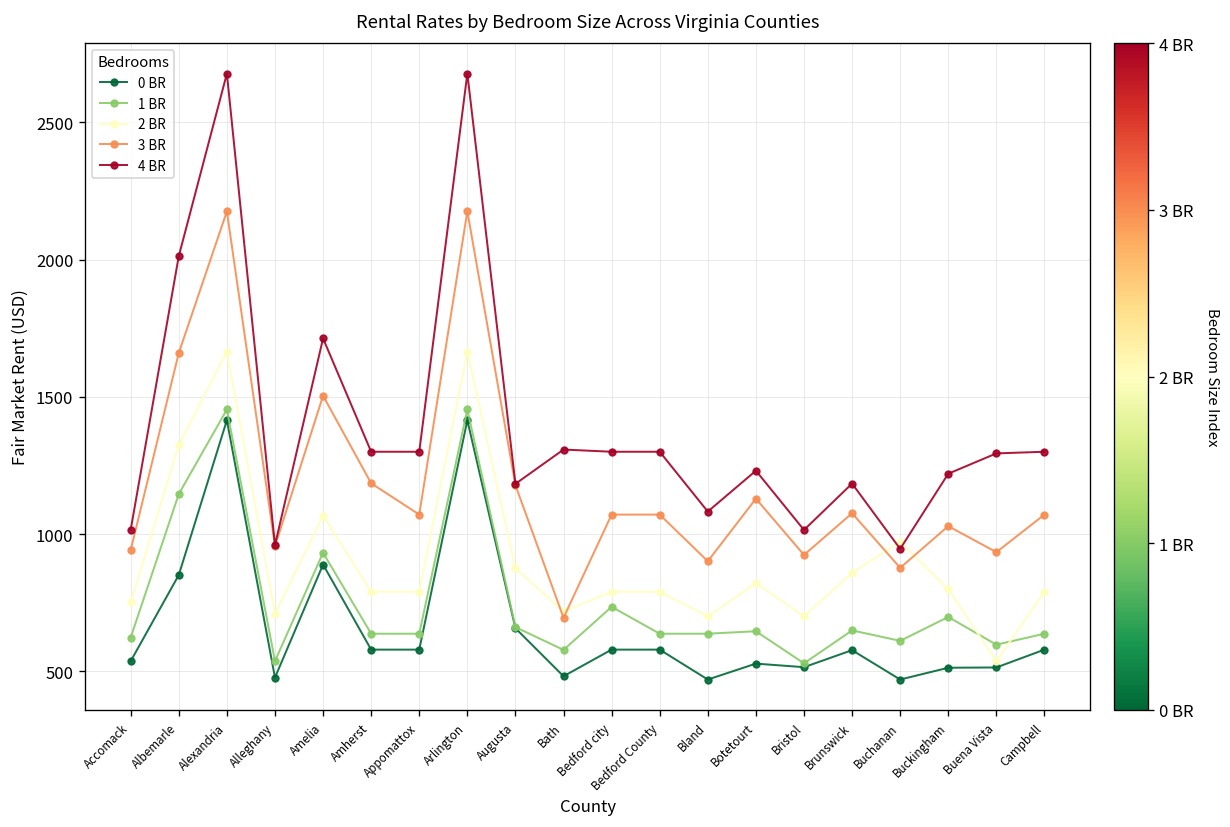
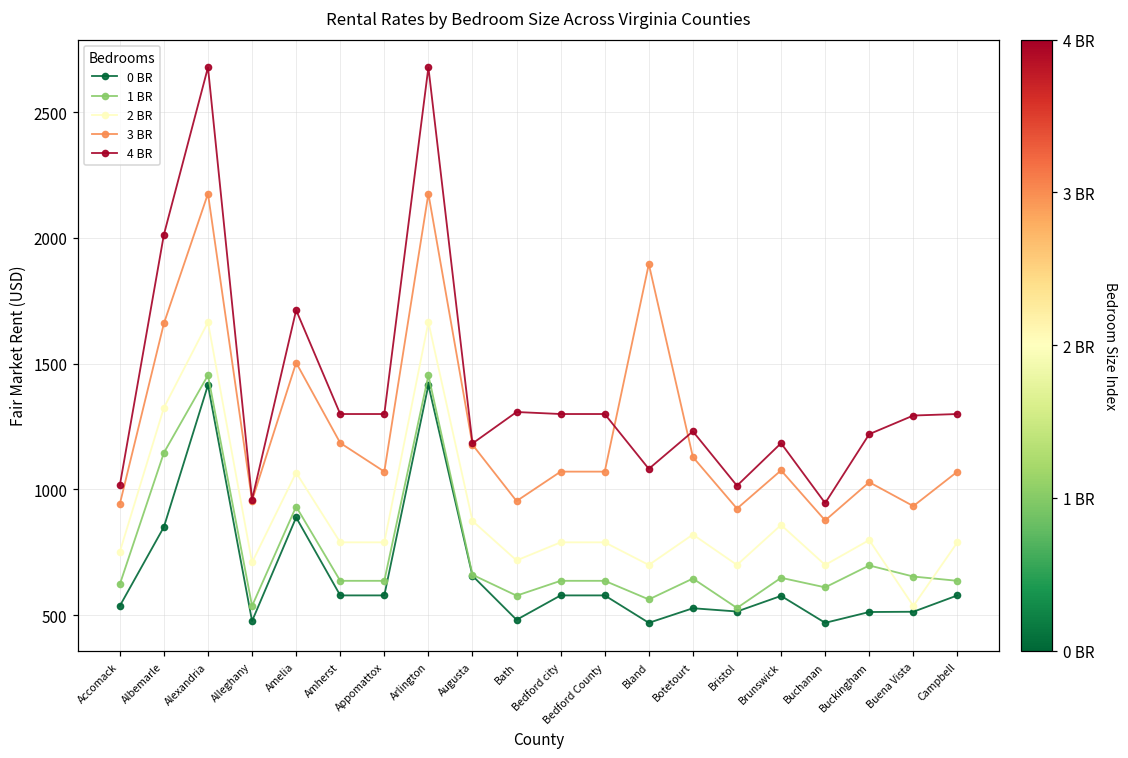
3 BR, Bath: 700 -> 950
1 BR, Bedford city: 740 -> 640
1 BR, Bland: 640 -> 560
3 BR, Bland: 900 -> 1900
2 BR, Buchanan: 970 -> 700
1 BR, Buena Vista: 600 -> 650
